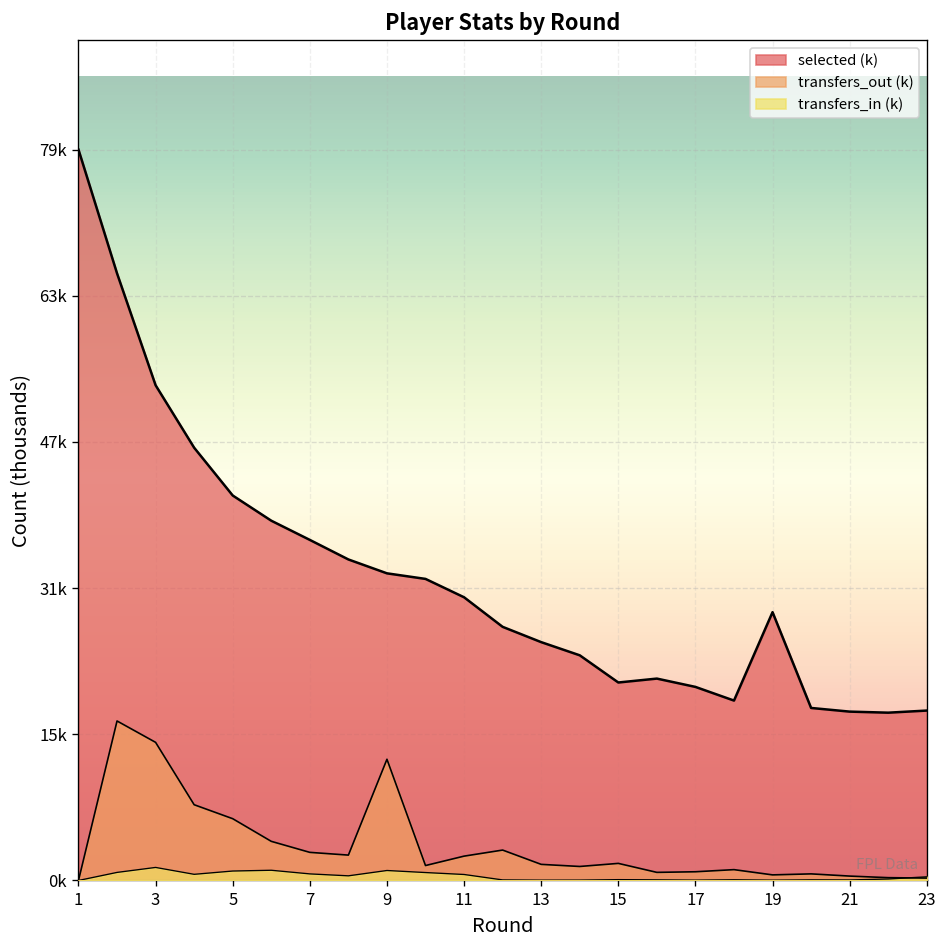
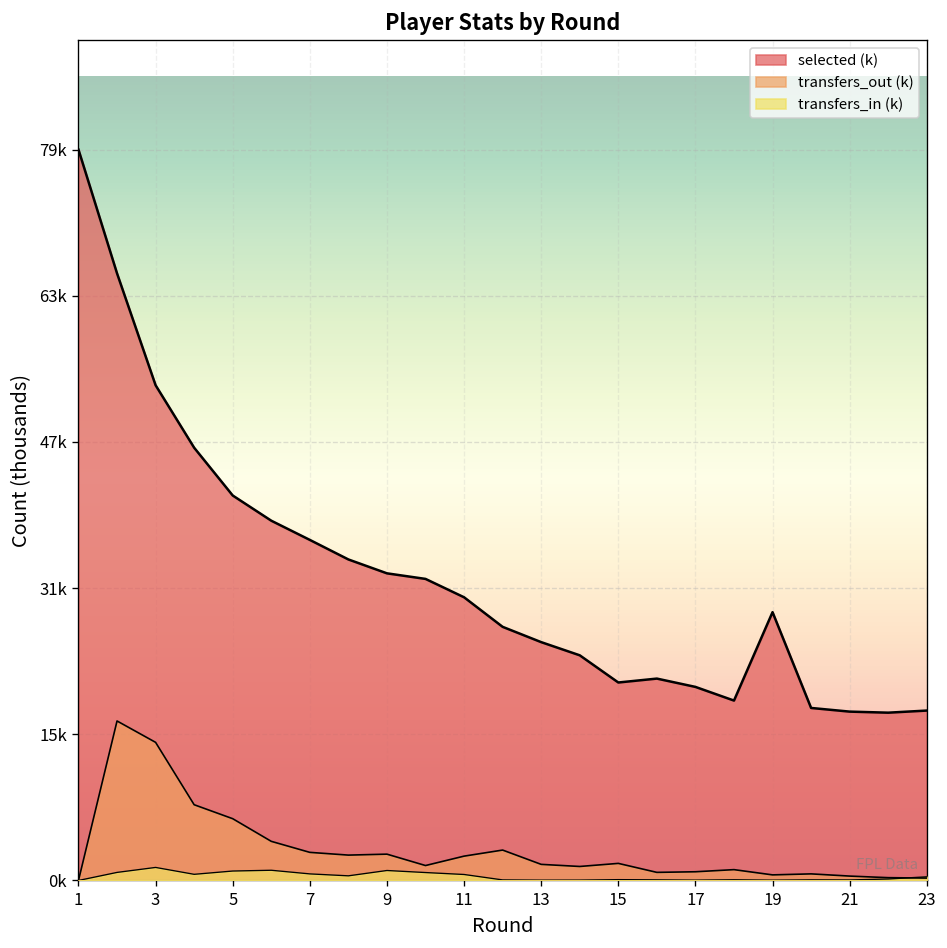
transfers_out (k), 9: 13000 -> 3000
